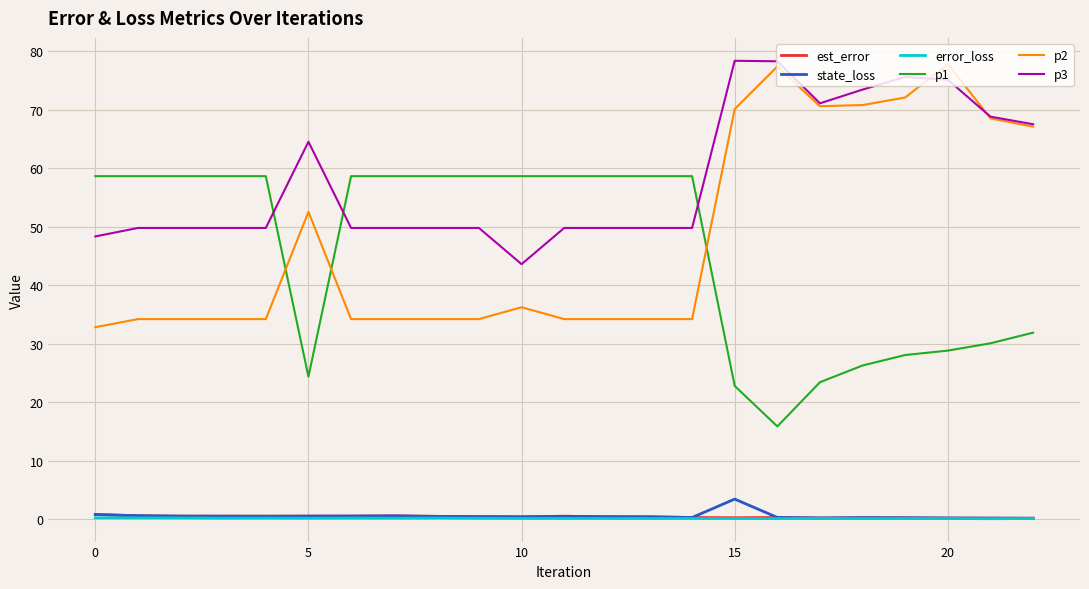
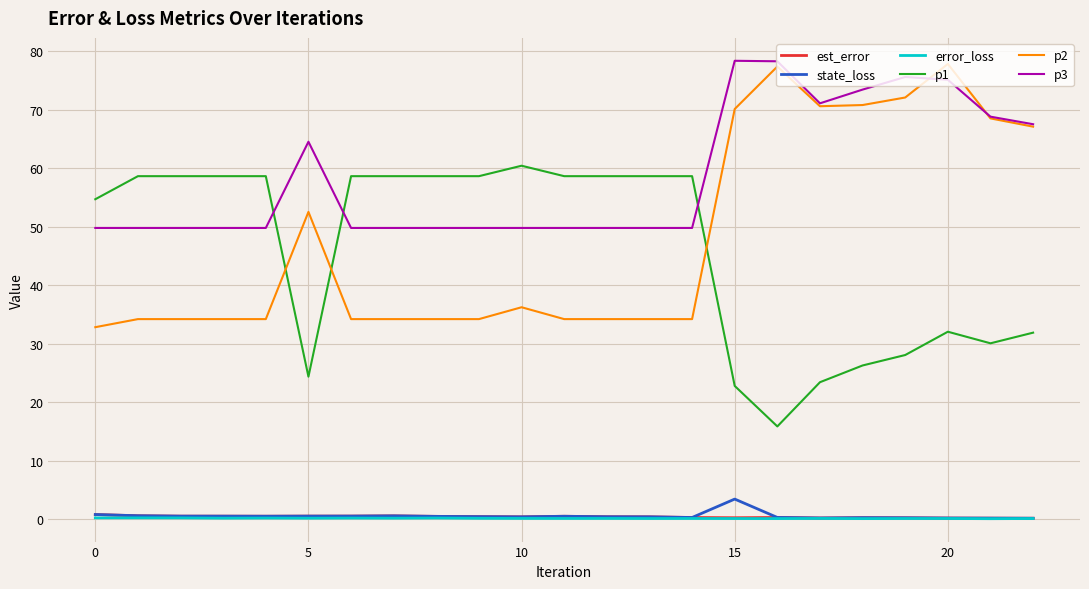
p1, 0: 59 -> 55
p3, 0: 48 -> 50
p1, 10: 59 -> 60
p3, 10: 44 -> 50
p1, 20: 29 -> 32
